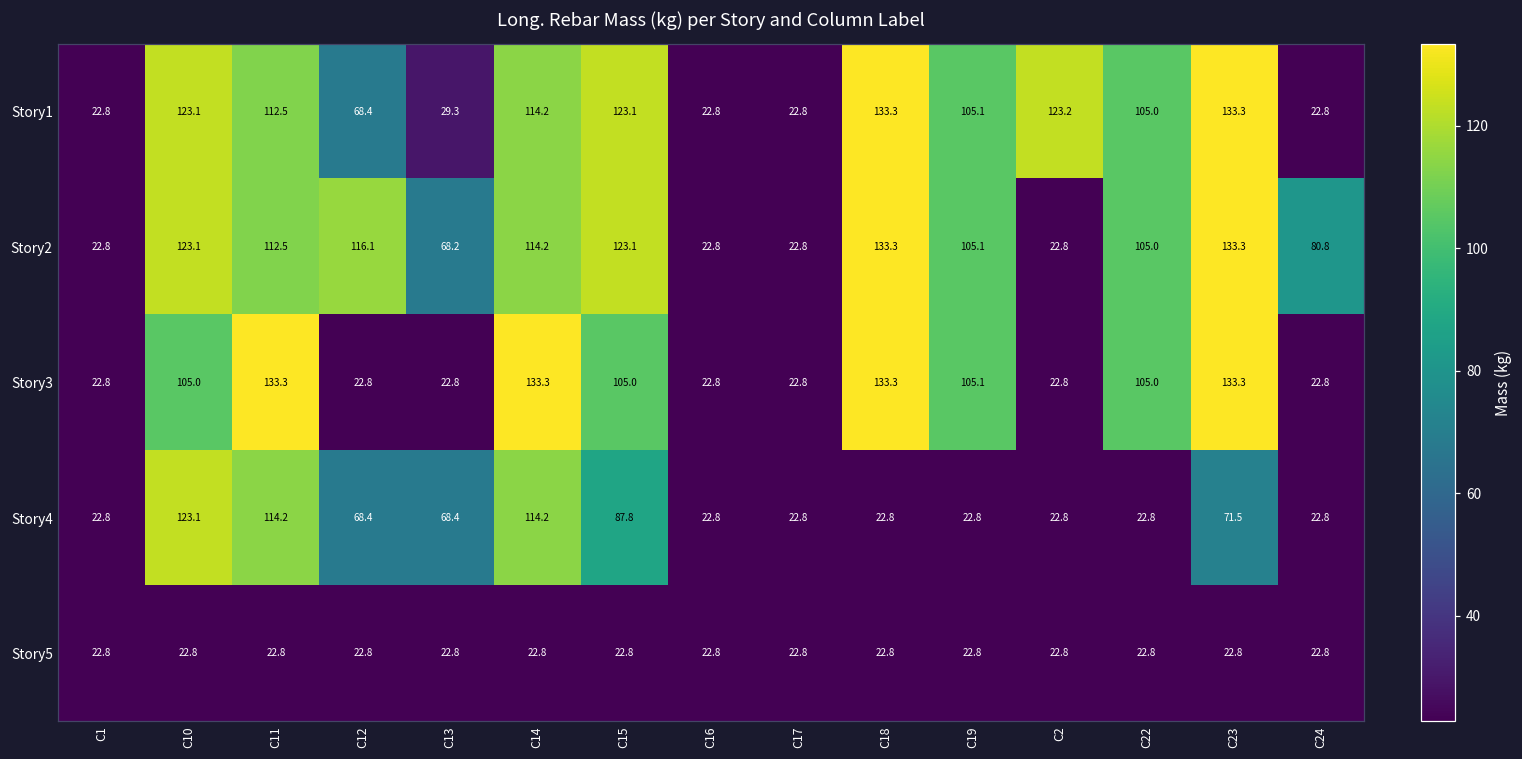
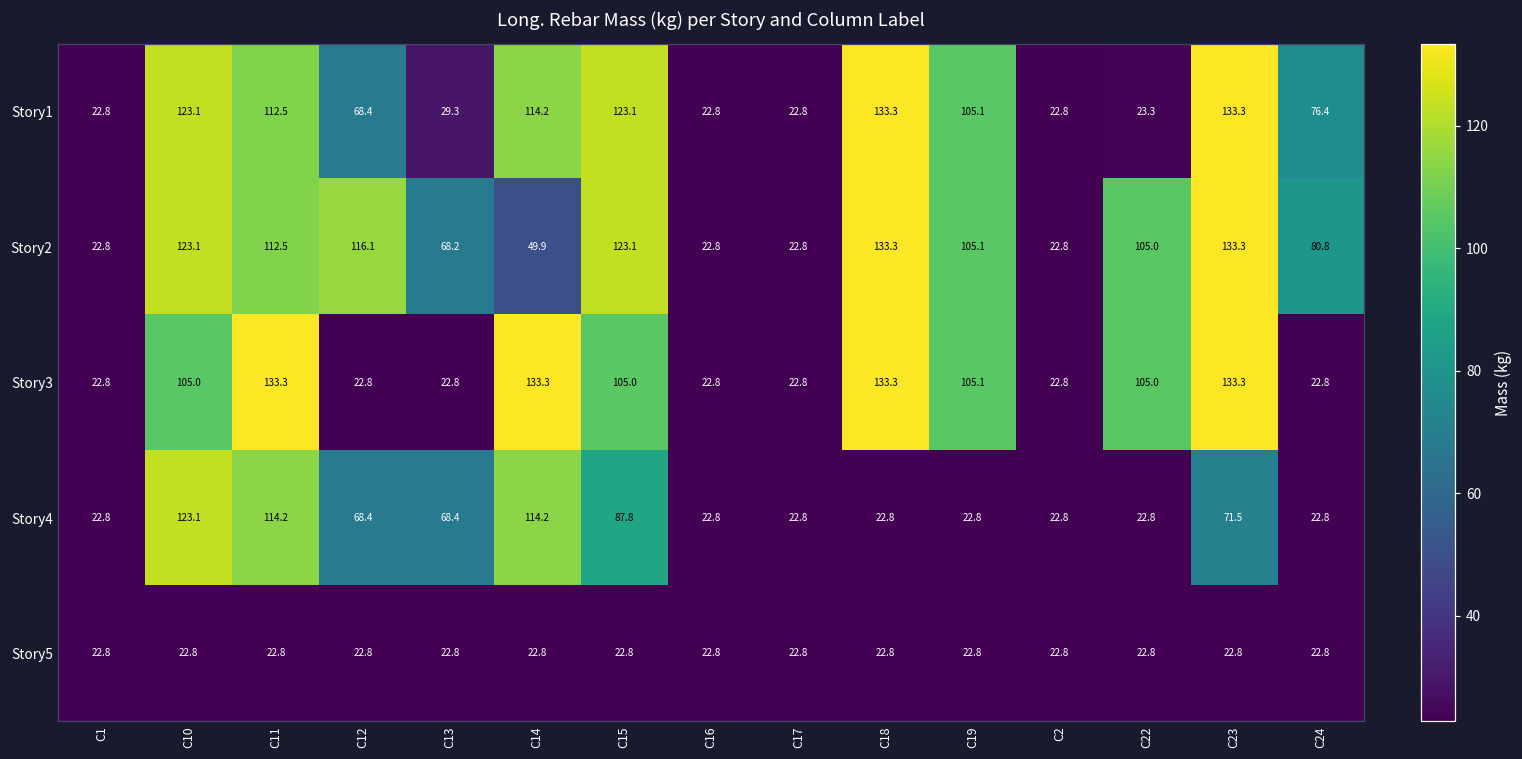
Story1, C2: 123.2 -> 22.8
Story1, C22: 105.0 -> 23.3
Story1, C24: 22.8 -> 76.4
Story2, C14: 114.2 -> 49.9
